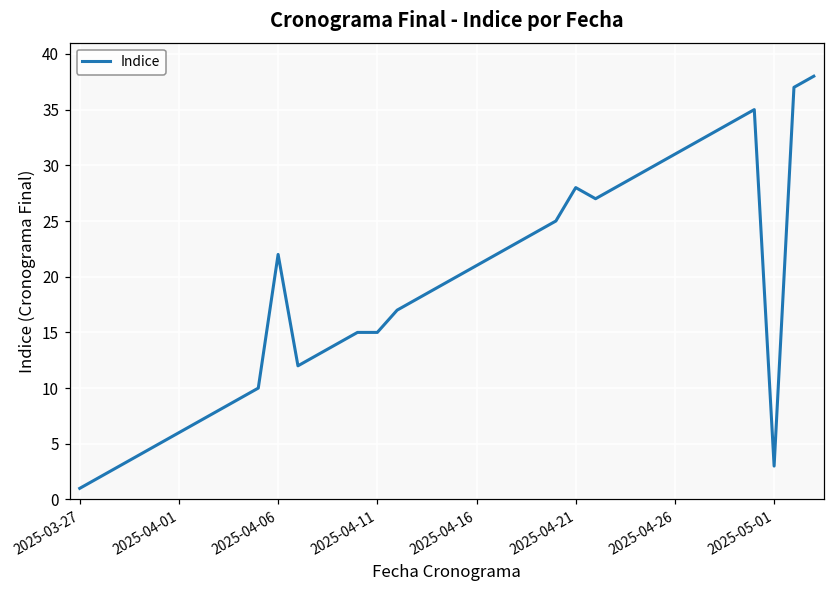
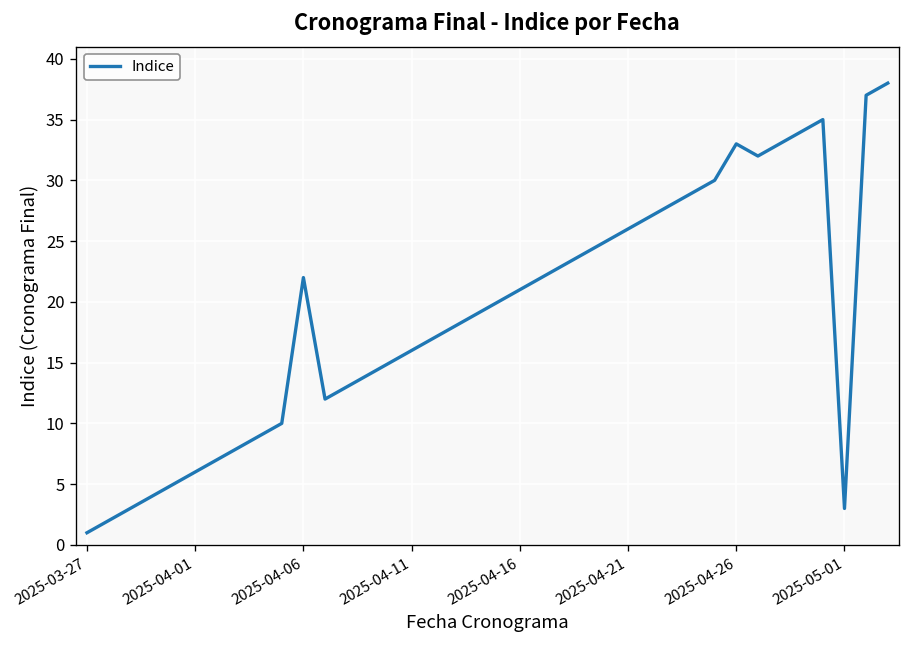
2025-04-11: 15 -> 16
2025-04-21: 28 -> 26
2025-04-26: 31 -> 33
